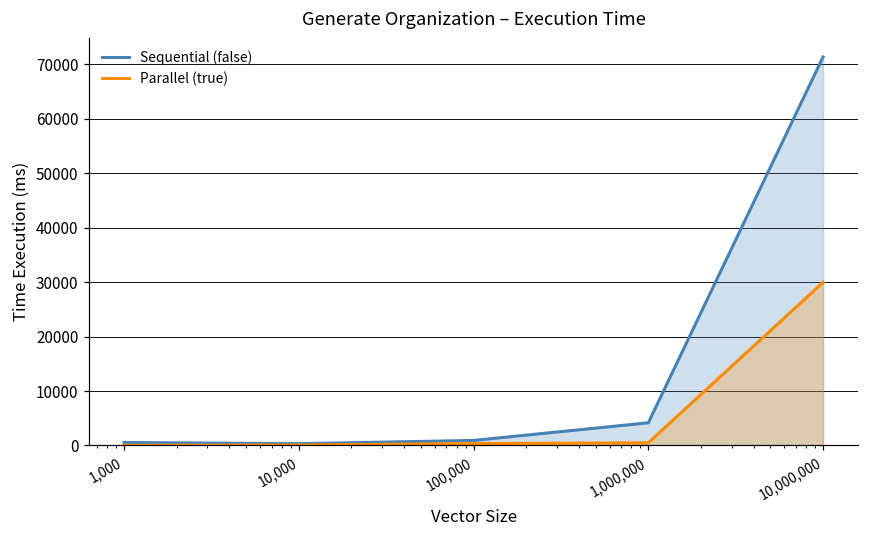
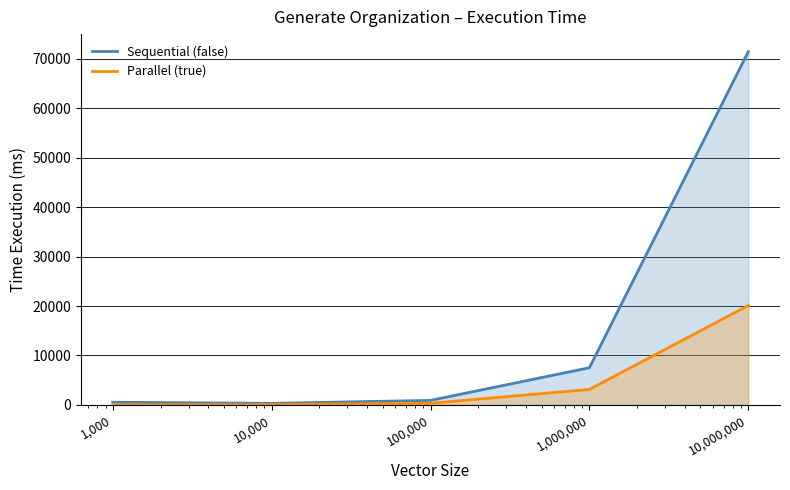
Sequential (false), 1,000,000: 4000 -> 8000
Parallel (true), 1,000,000: 0 -> 3000
Parallel (true), 10,000,000: 30000 -> 20000
